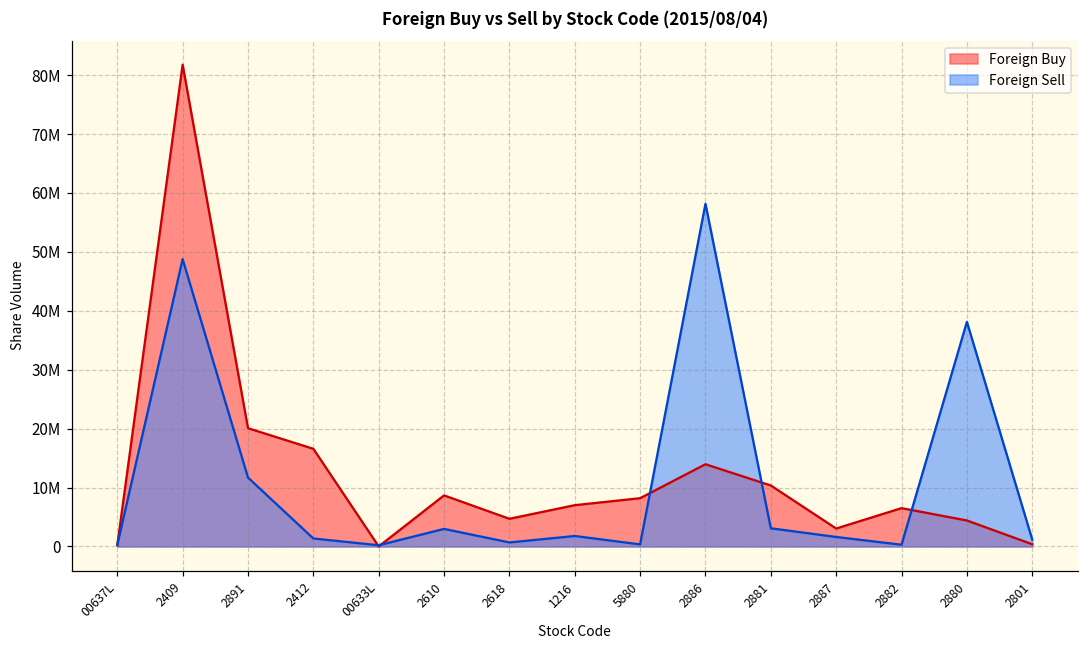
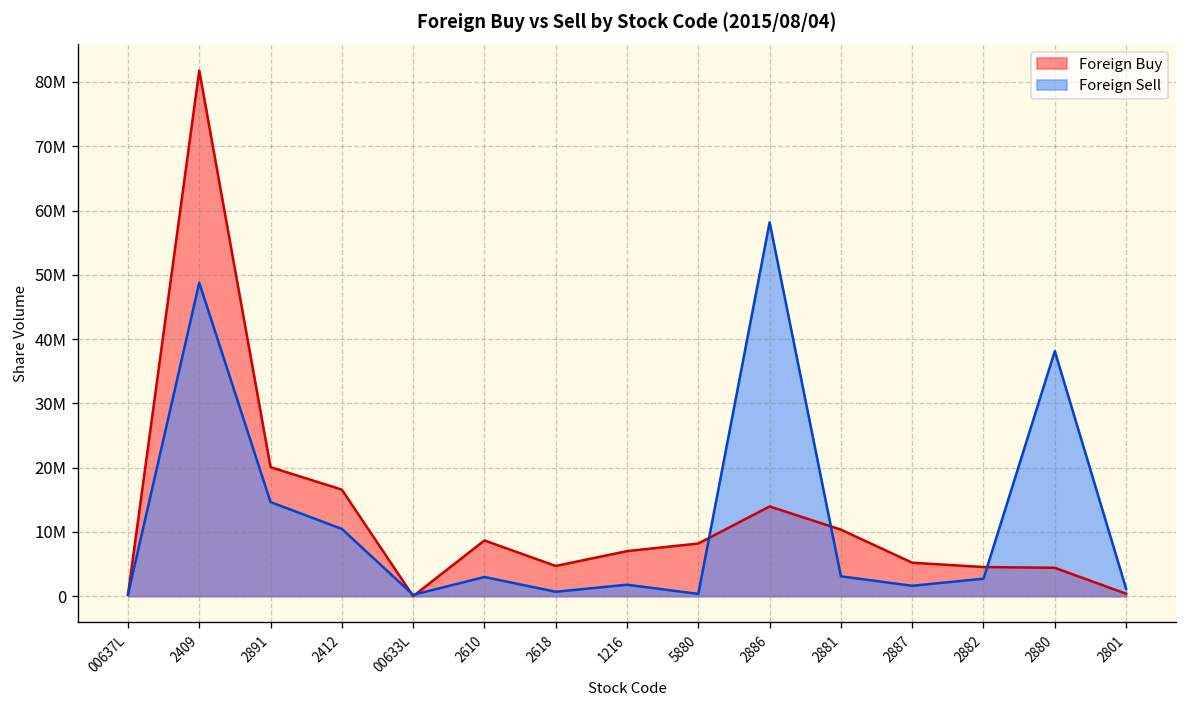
Foreign Sell, 2891: 12000000 -> 15000000
Foreign Sell, 2412: 1000000 -> 10000000
Foreign Buy, 2887: 3000000 -> 5000000
Foreign Buy, 2882: 7000000 -> 5000000
Foreign Sell, 2882: 0 -> 3000000
